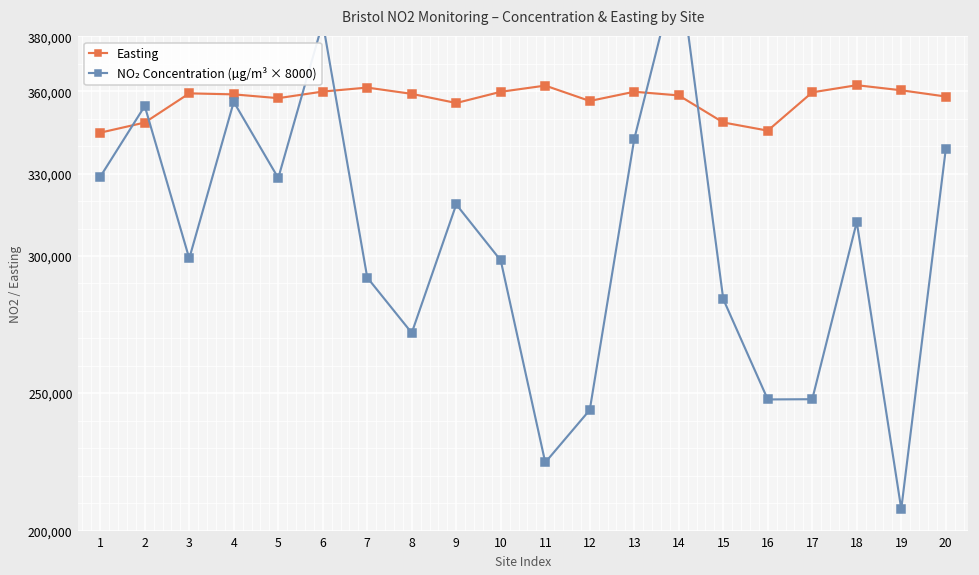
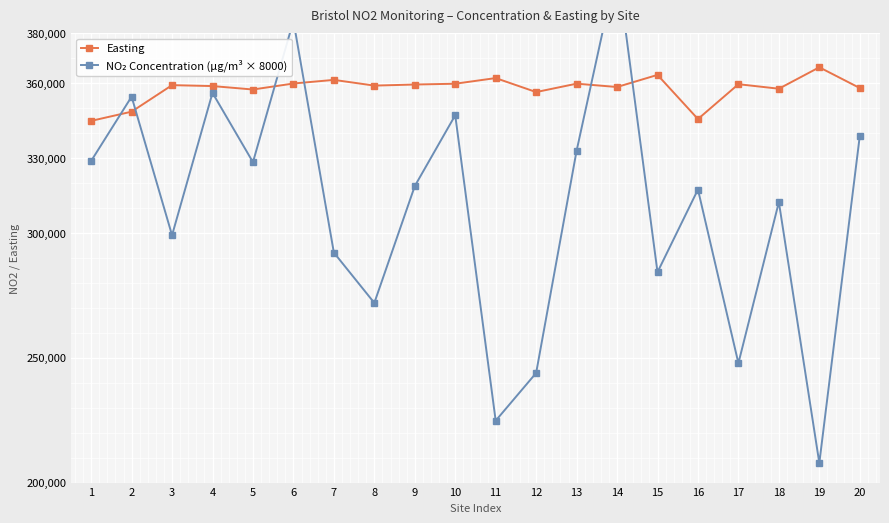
Easting, 9: 356,000 -> 360,000
NO₂ Concentration (µg/m³ × 8000), 10: 298,000 -> 347,000
NO₂ Concentration (µg/m³ × 8000), 13: 343,000 -> 333,000
Easting, 15: 349,000 -> 363,000
NO₂ Concentration (µg/m³ × 8000), 16: 248,000 -> 317,000
Easting, 18: 362,000 -> 358,000
Easting, 19: 360,000 -> 366,000
